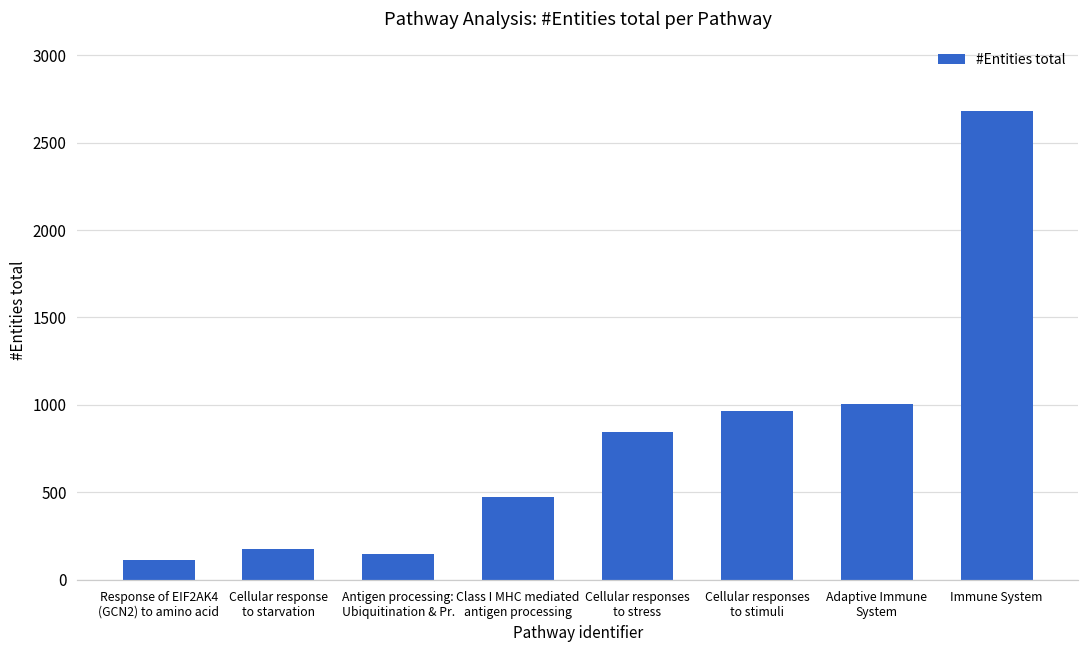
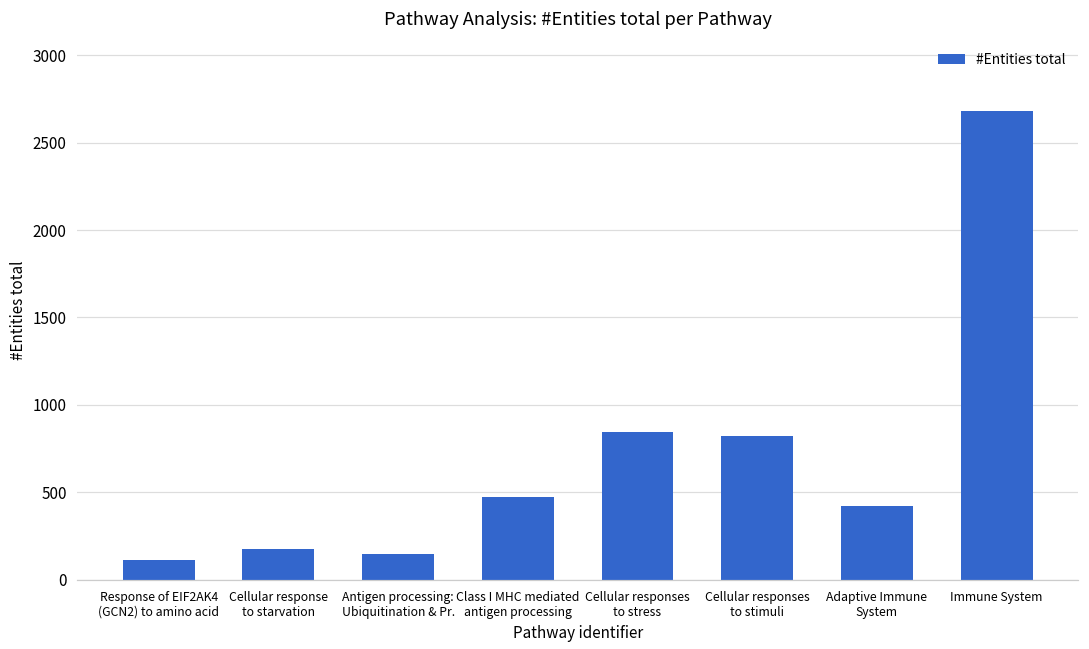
Cellular responses to stimuli: 970 -> 820
Adaptive Immune System: 1000 -> 420
